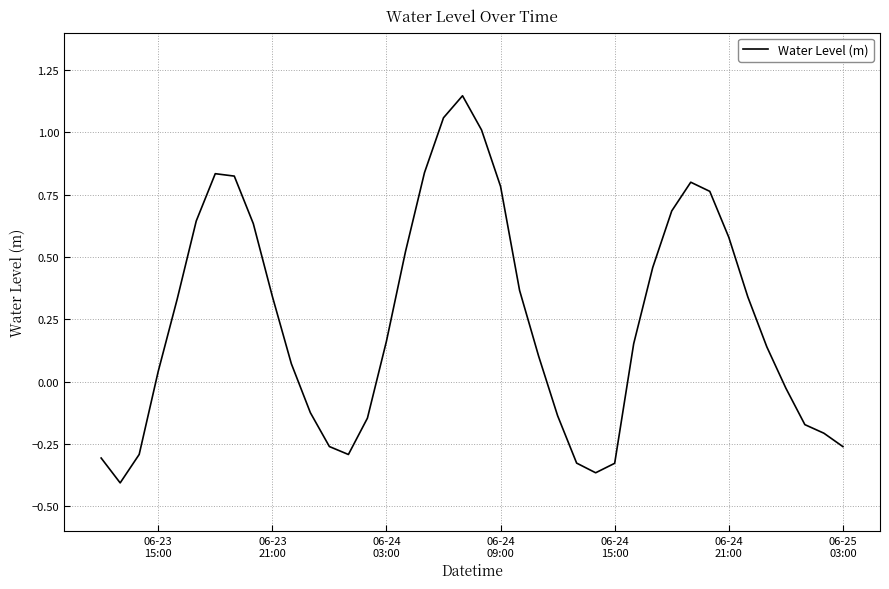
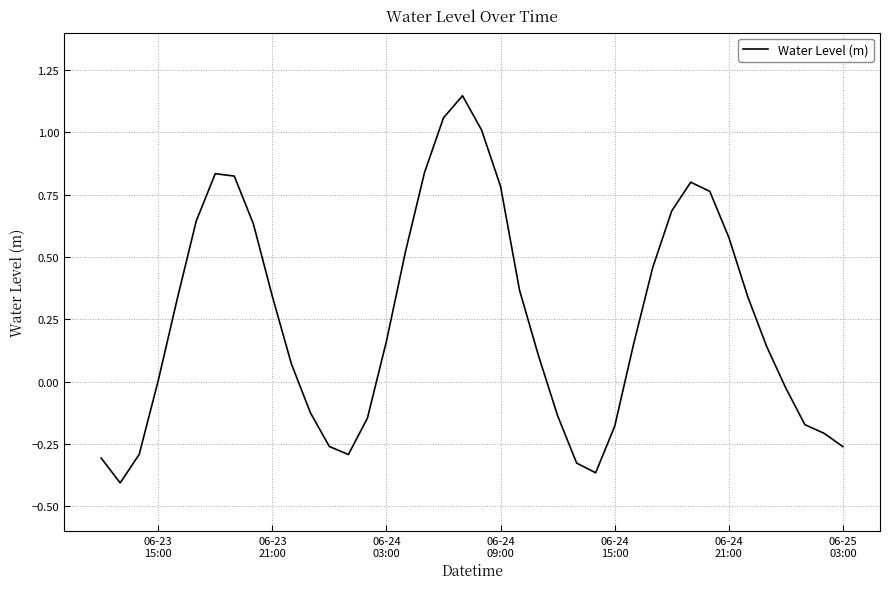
06-23 15:00: 0.04 -> 0.00
06-24 15:00: -0.33 -> -0.18
